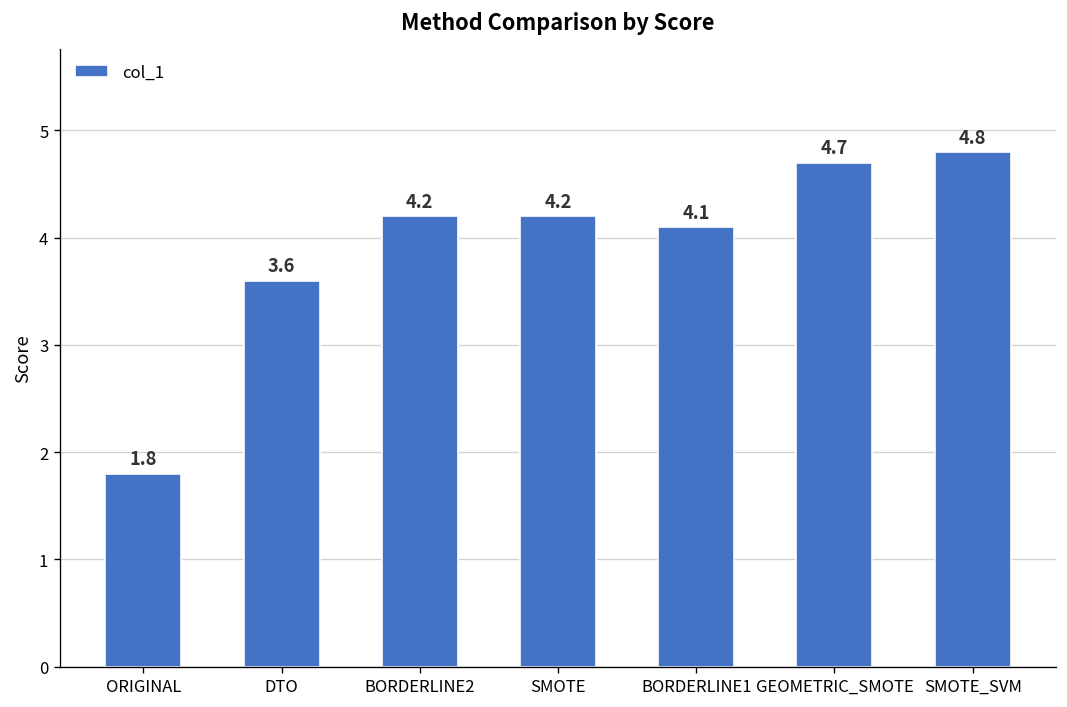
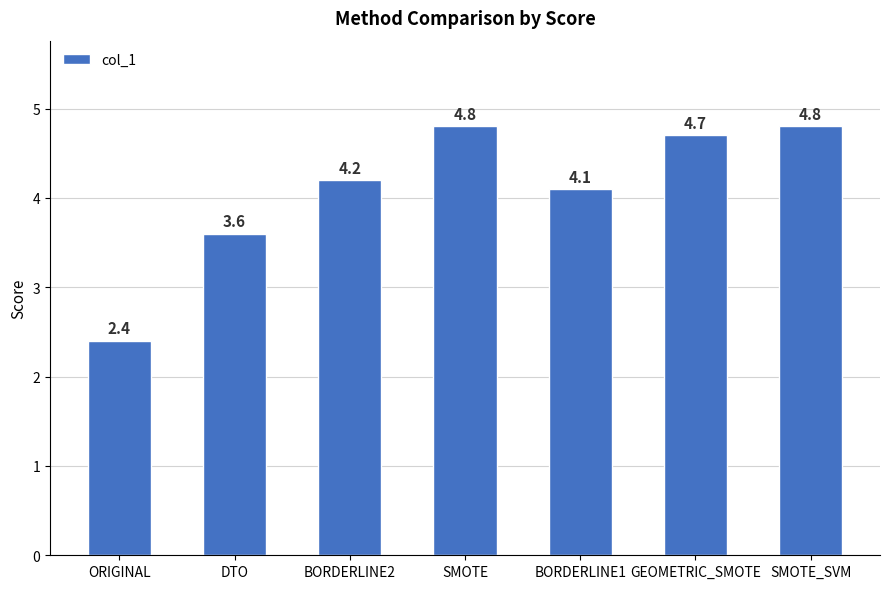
ORIGINAL: 1.8 -> 2.4
SMOTE: 4.2 -> 4.8
